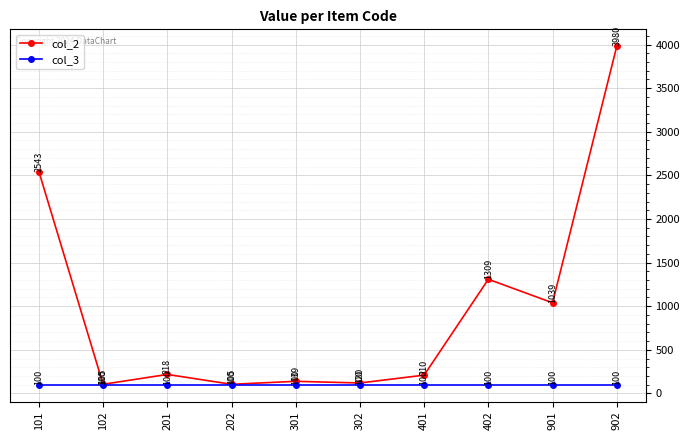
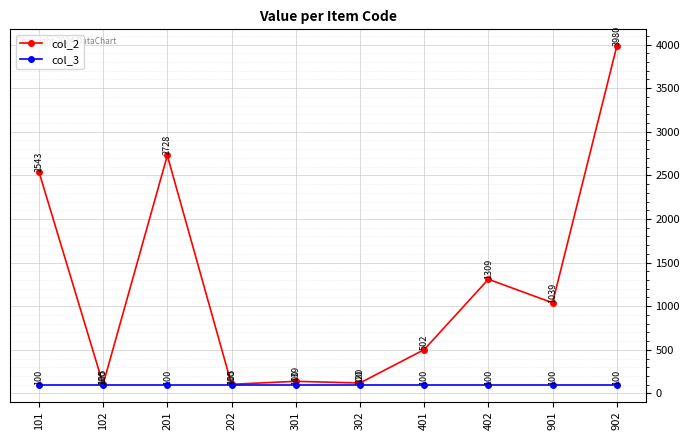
col_2, 201: 218 -> 2728
col_2, 401: 210 -> 502
